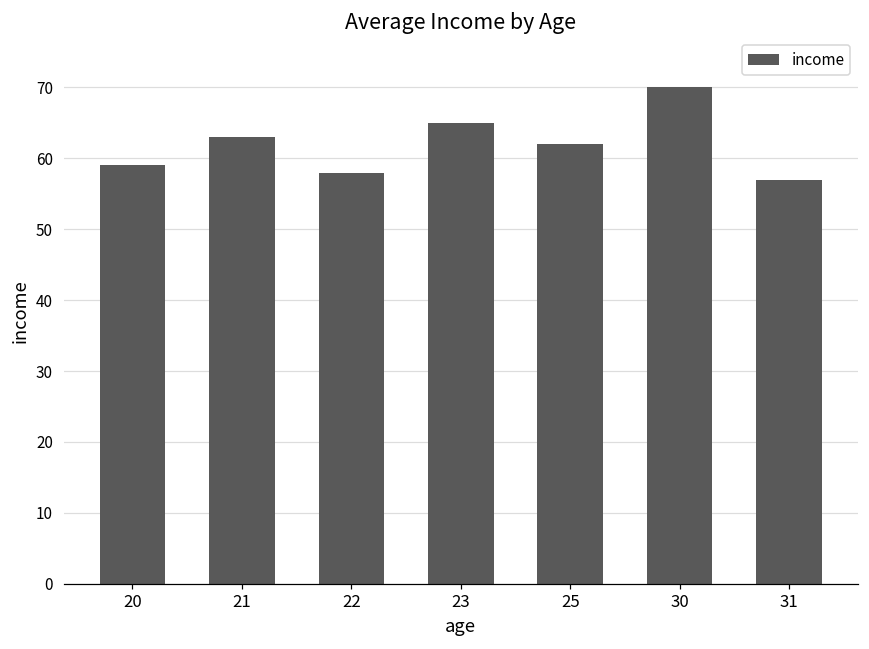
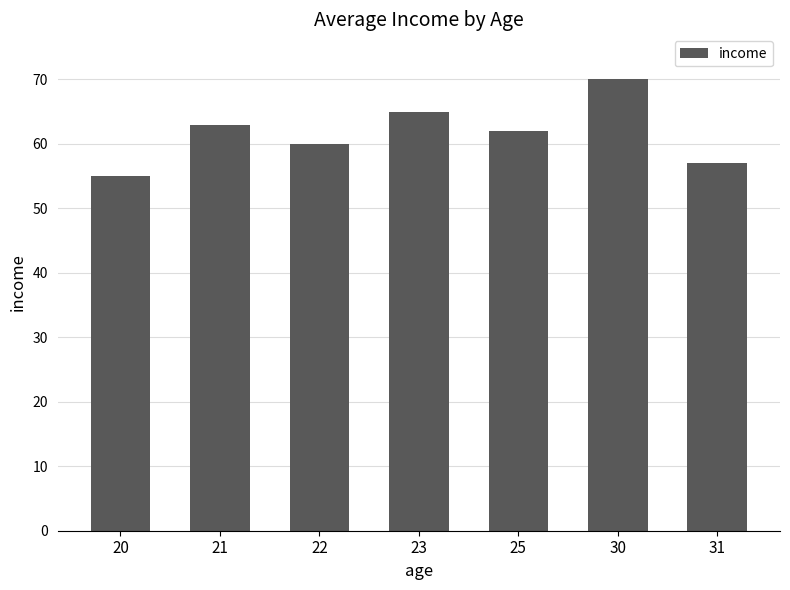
20: 59 -> 55
22: 58 -> 60
